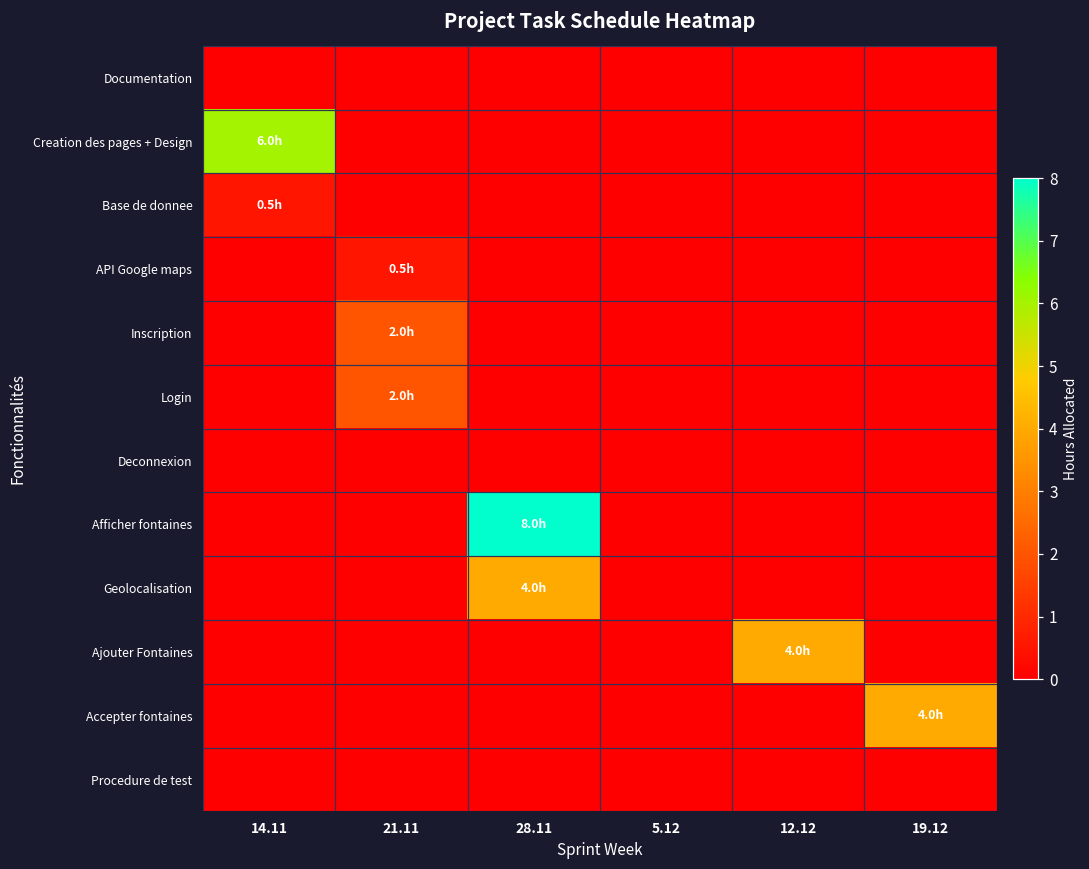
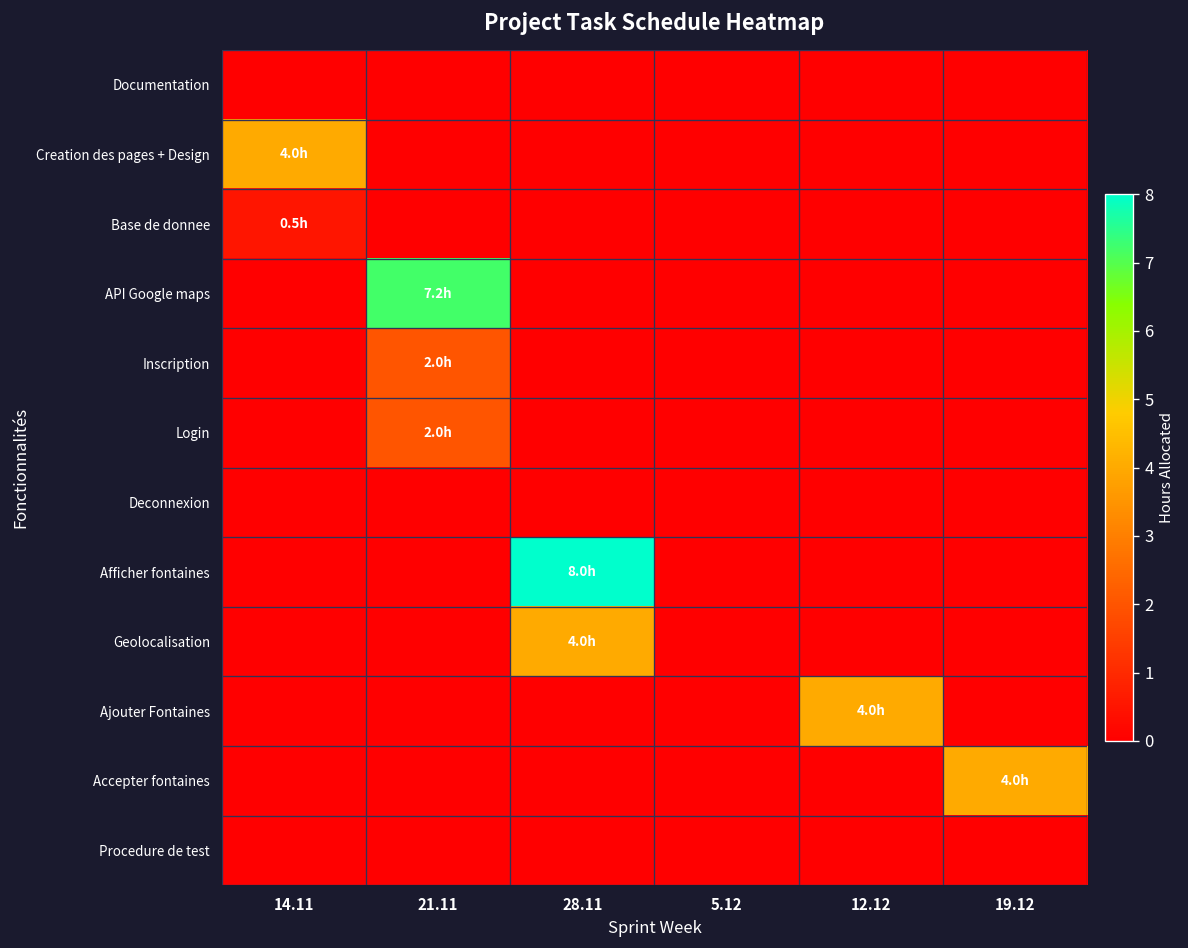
Creation des pages + Design, 14.11: 6.0h -> 4.0h
API Google maps, 21.11: 0.5h -> 7.2h
